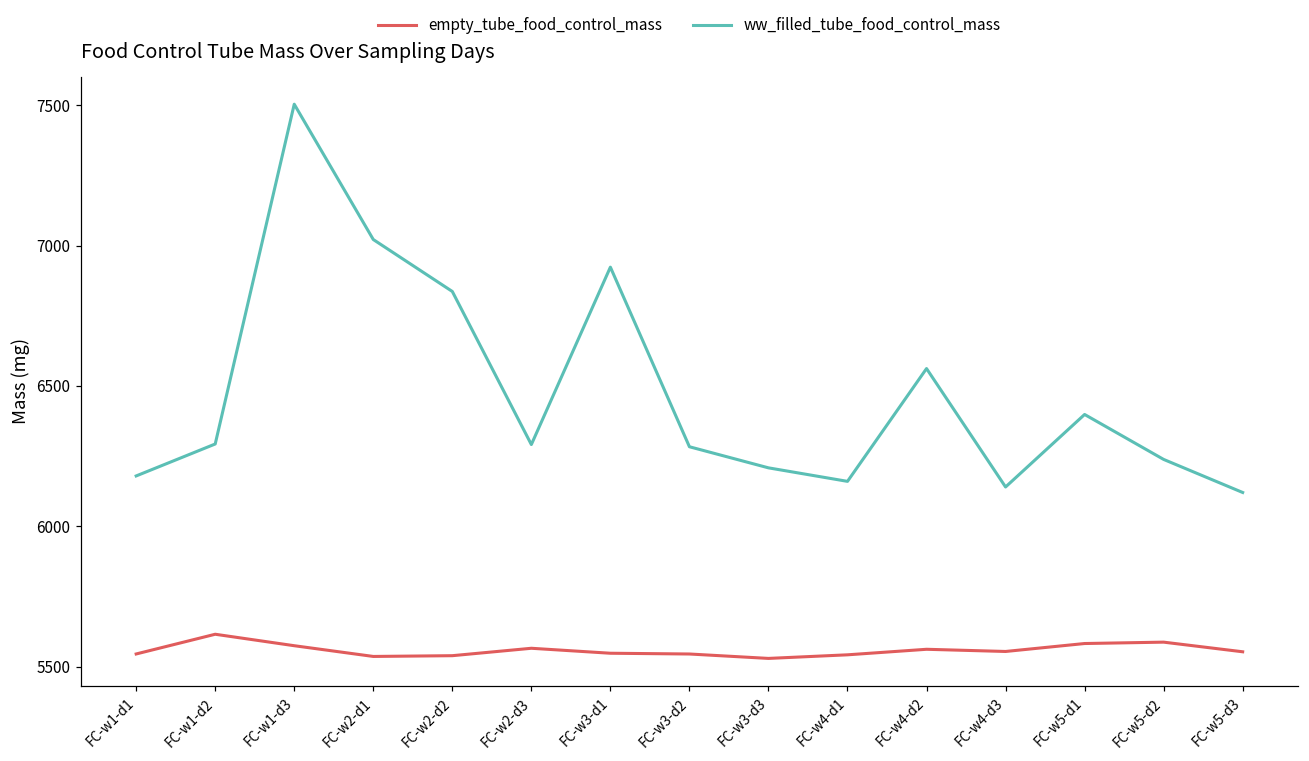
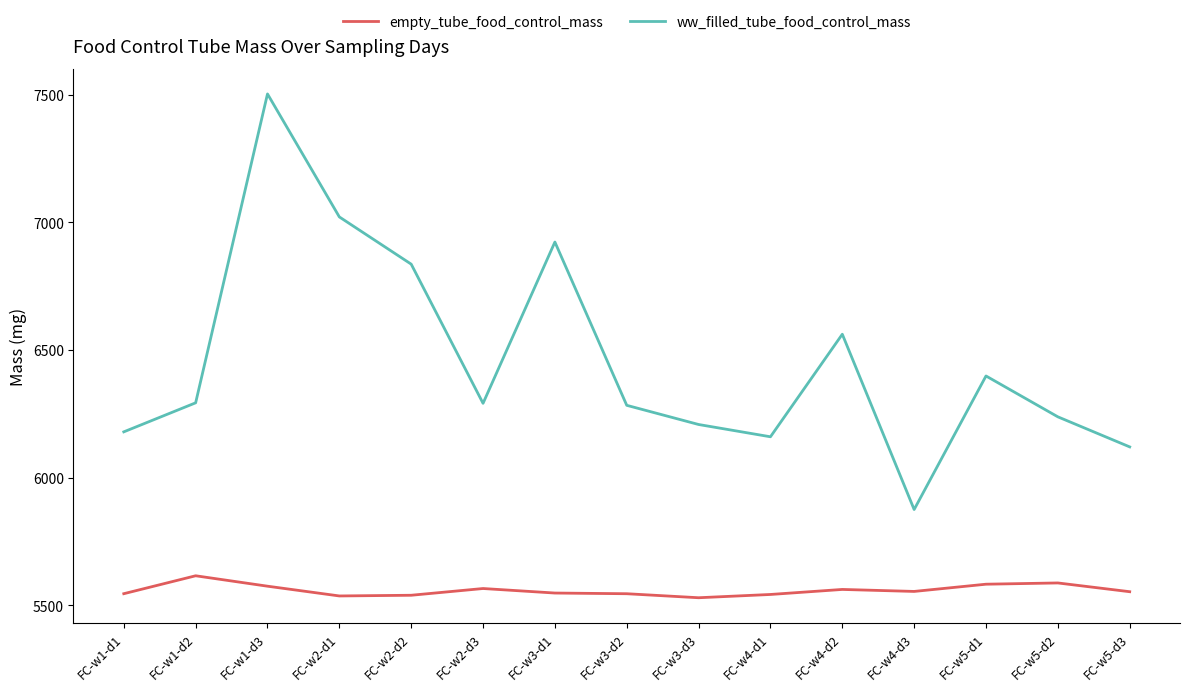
ww_filled_tube_food_control_mass, FC-w4-d3: 6140 -> 5880
